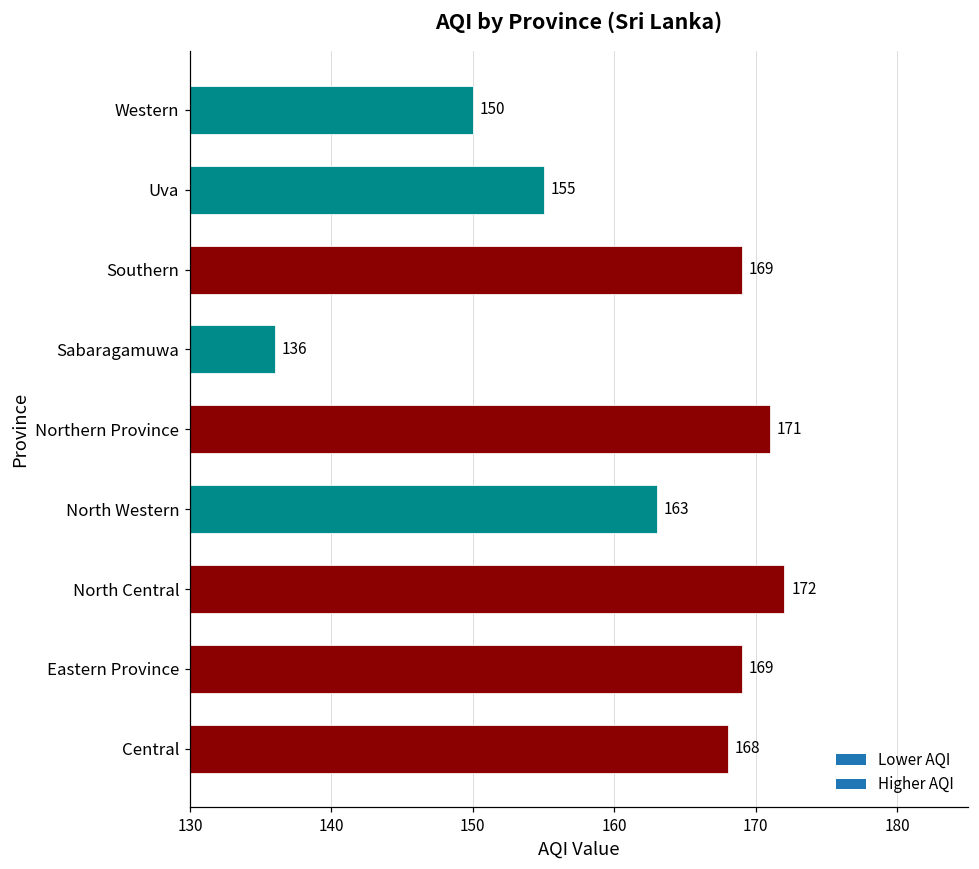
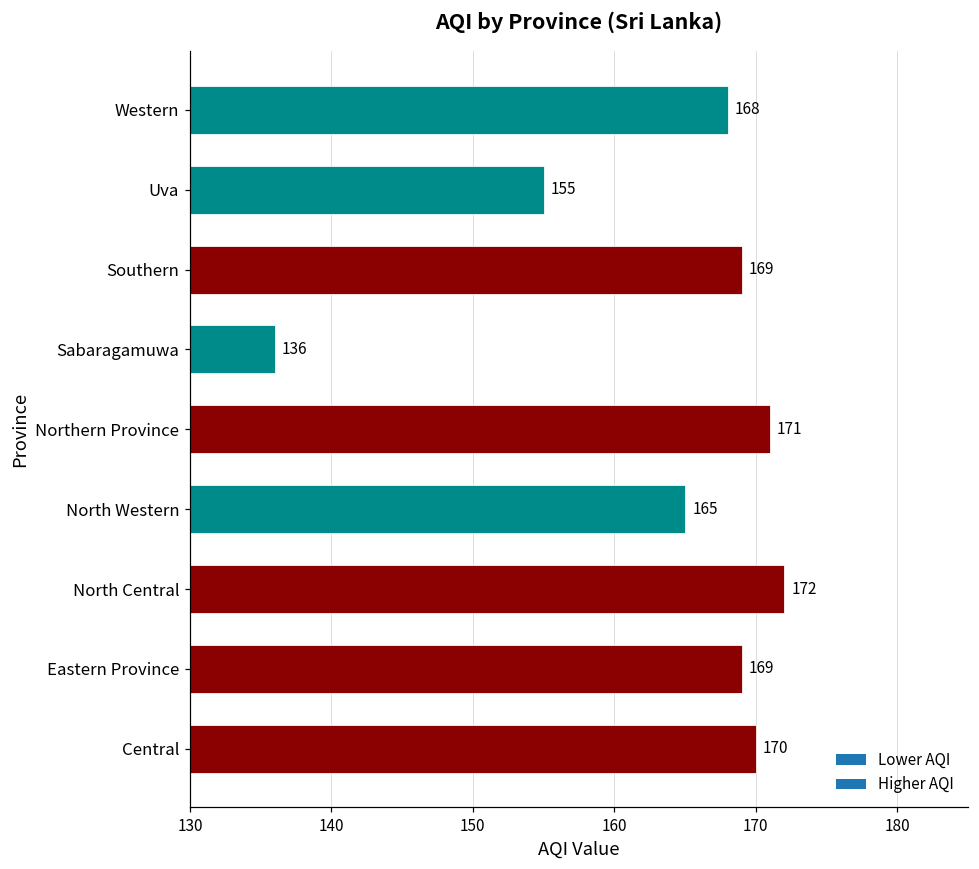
Western: 150 -> 168
North Western: 163 -> 165
Central: 168 -> 170
